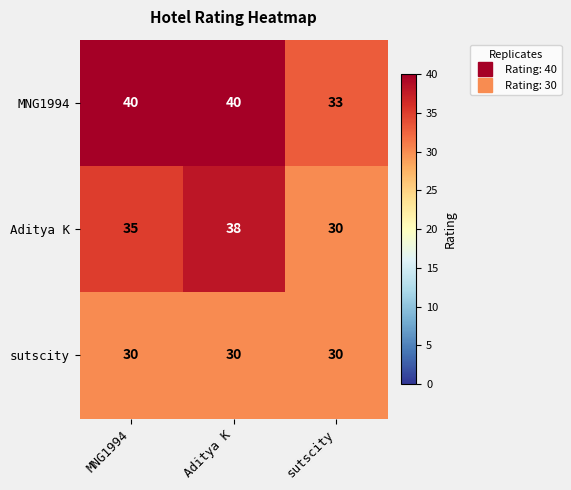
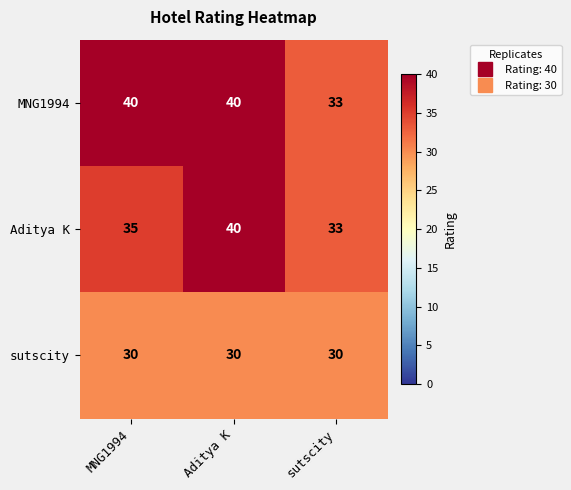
Aditya K, Aditya K: 38 -> 40
Aditya K, sutscity: 30 -> 33
